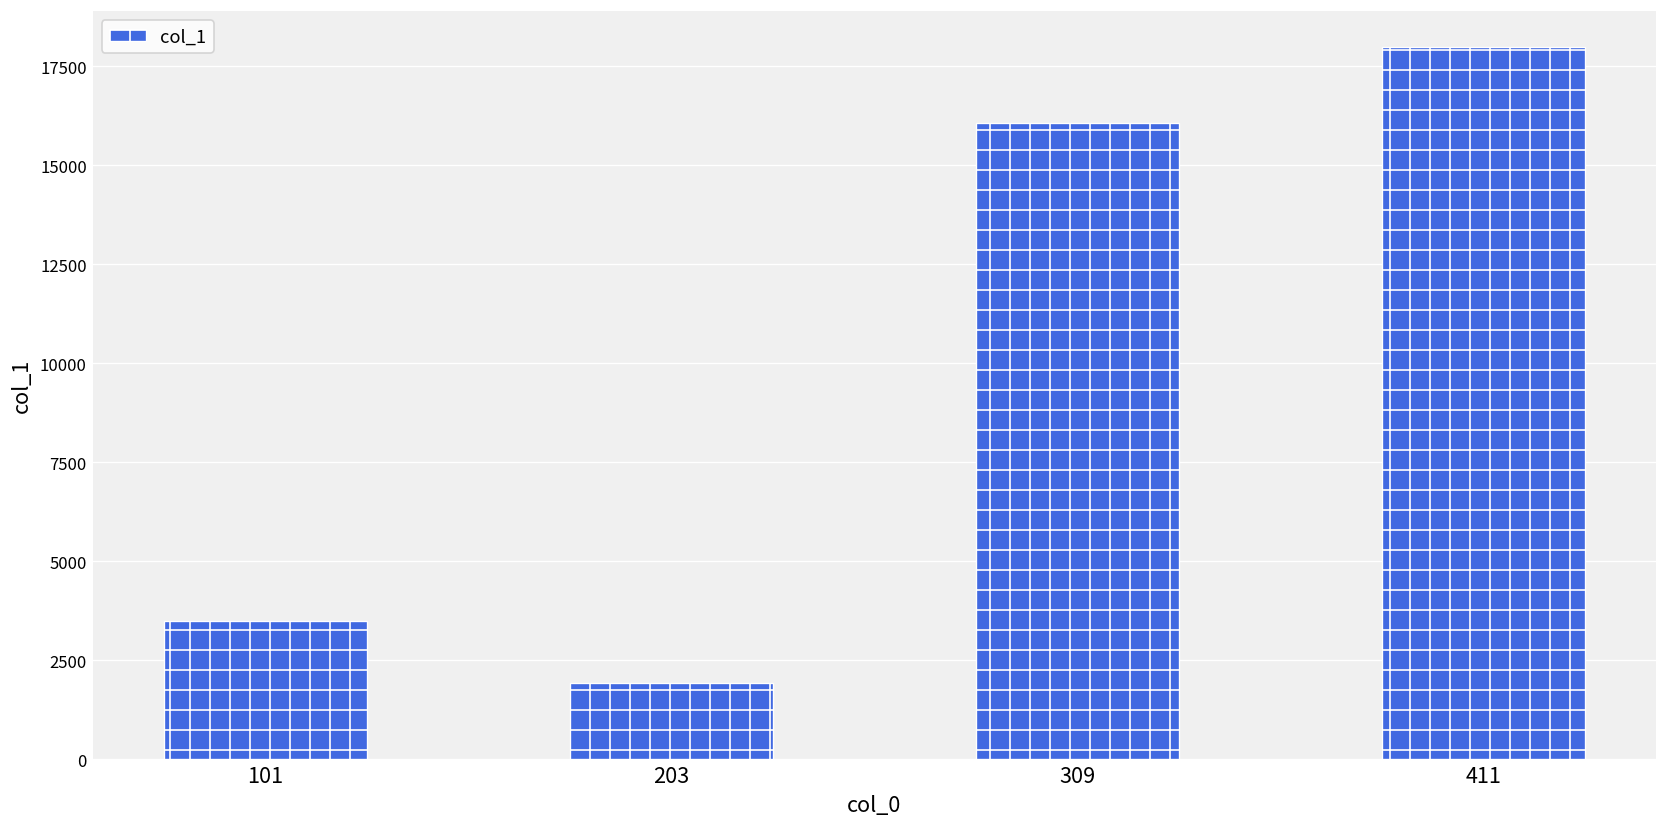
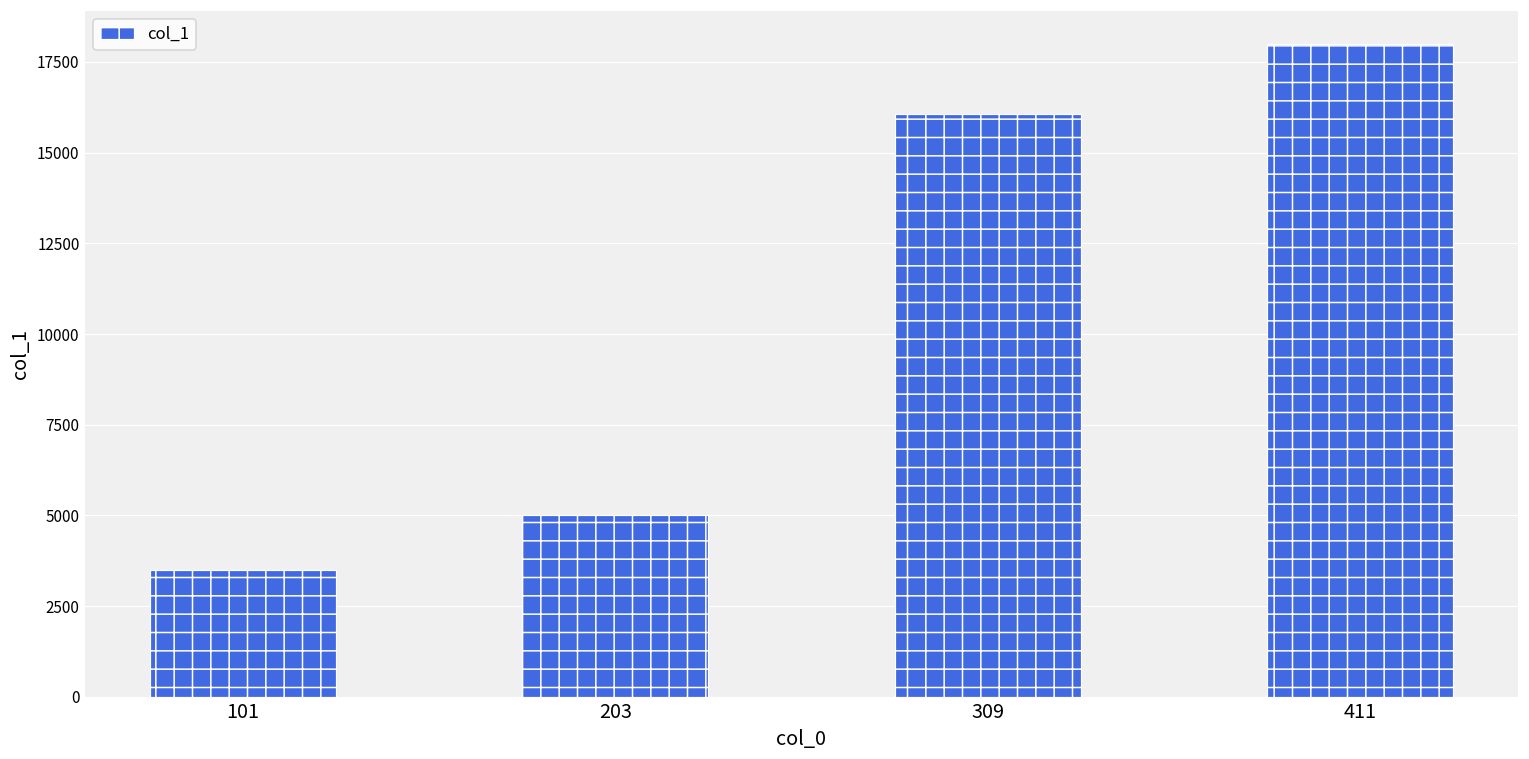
203: 1900 -> 5000
